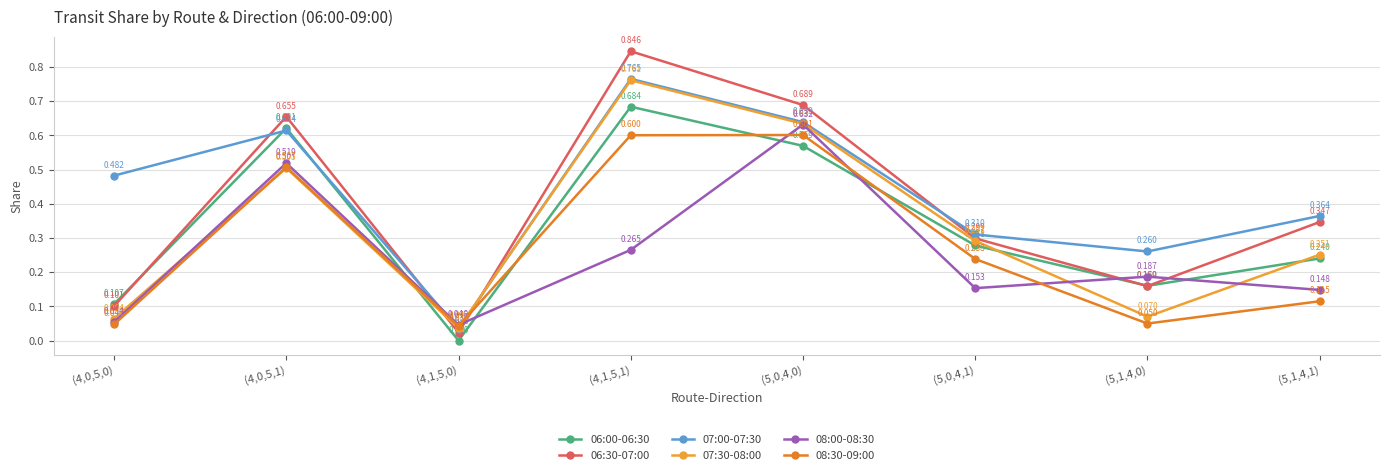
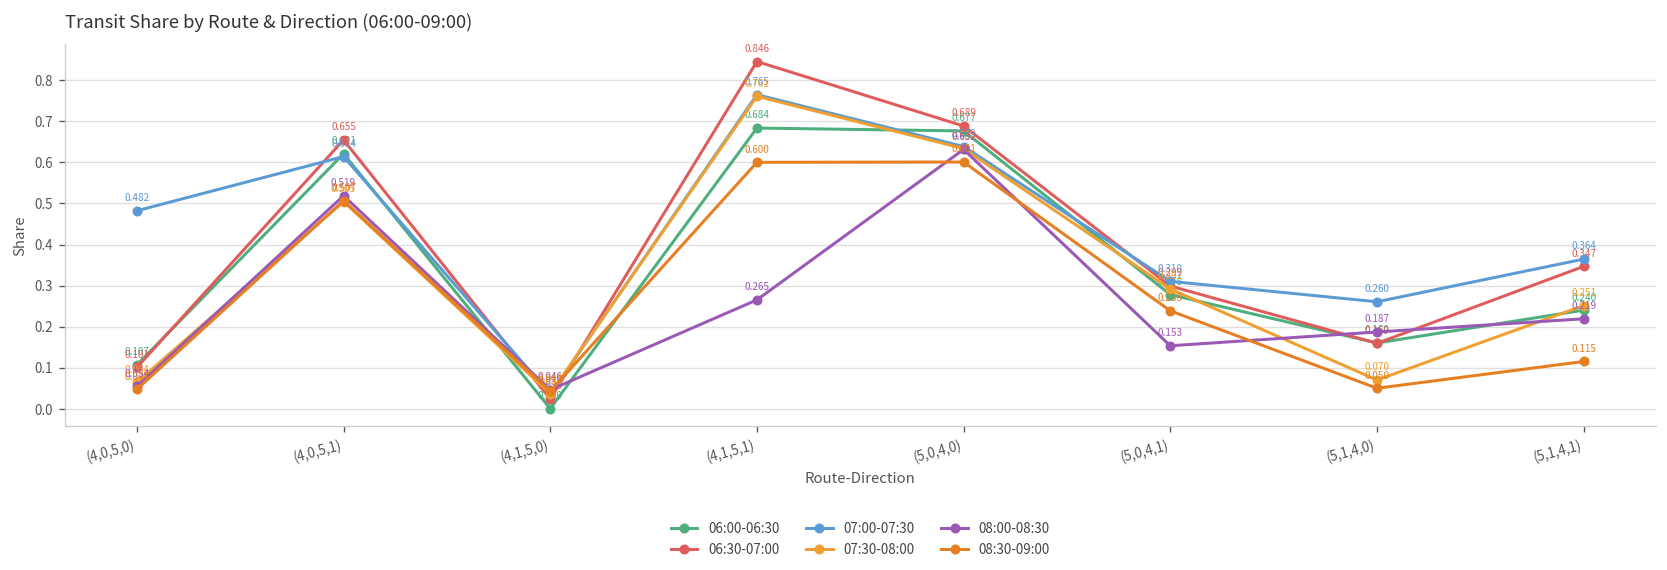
06:00-06:30, (5,0,4,0): 0.569 -> 0.677
08:00-08:30, (5,1,4,1): 0.148 -> 0.219
